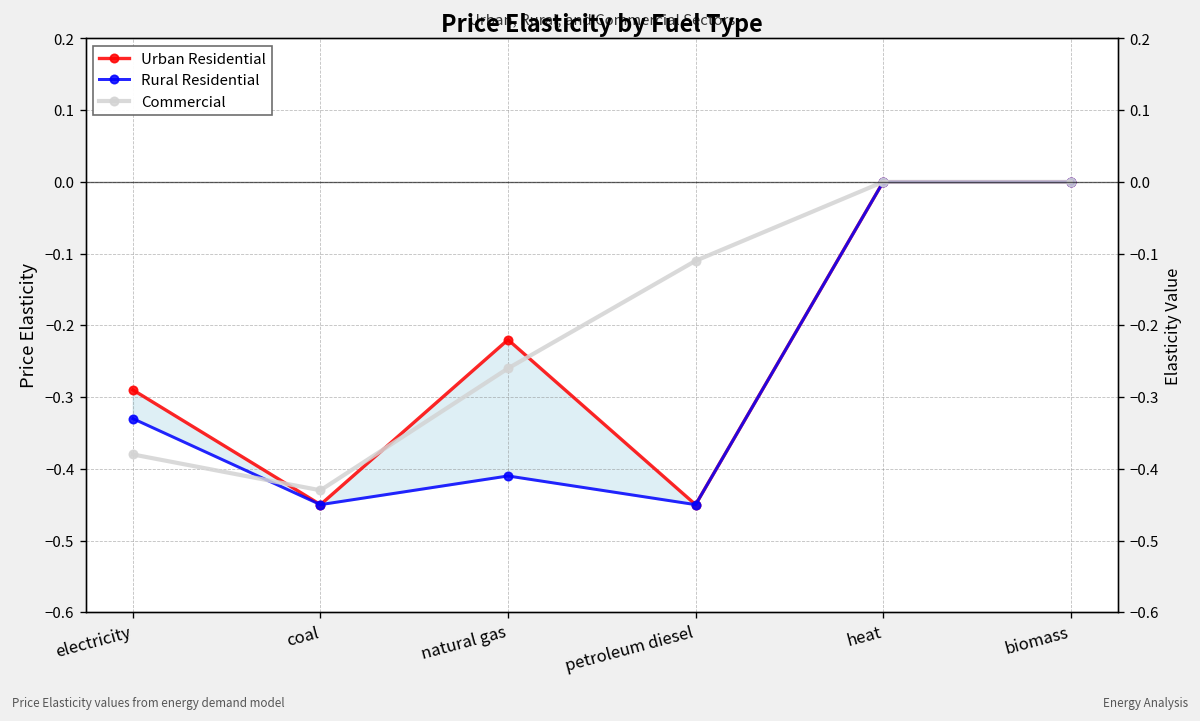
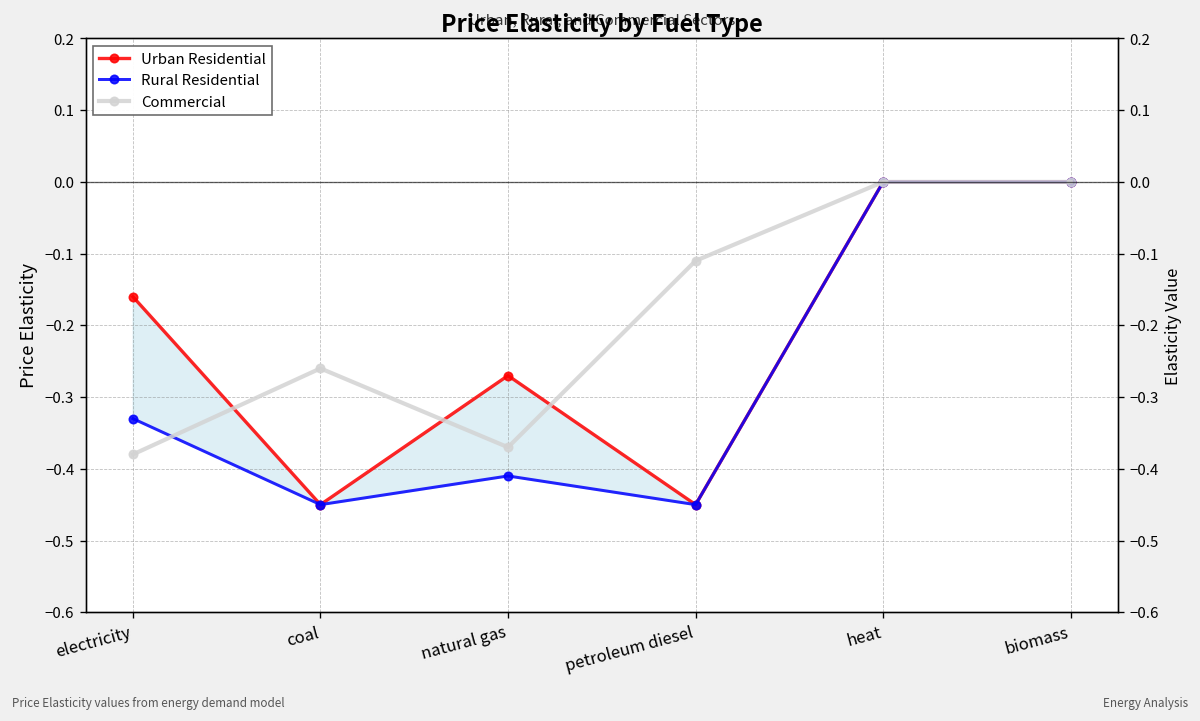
Urban Residential, electricity: -0.29 -> -0.16
Commercial, coal: -0.43 -> -0.26
Urban Residential, natural gas: -0.22 -> -0.27
Commercial, natural gas: -0.26 -> -0.37
